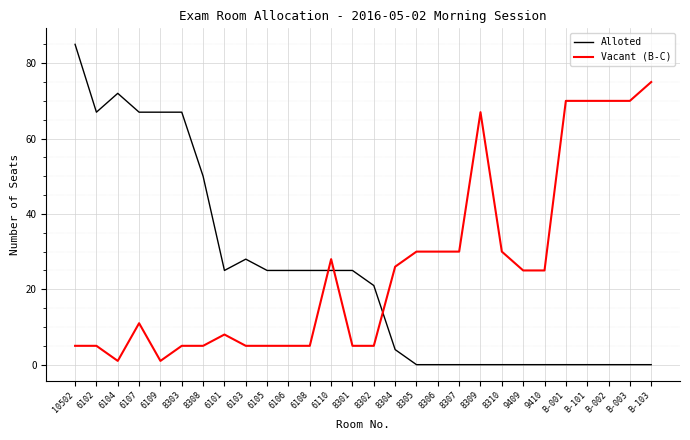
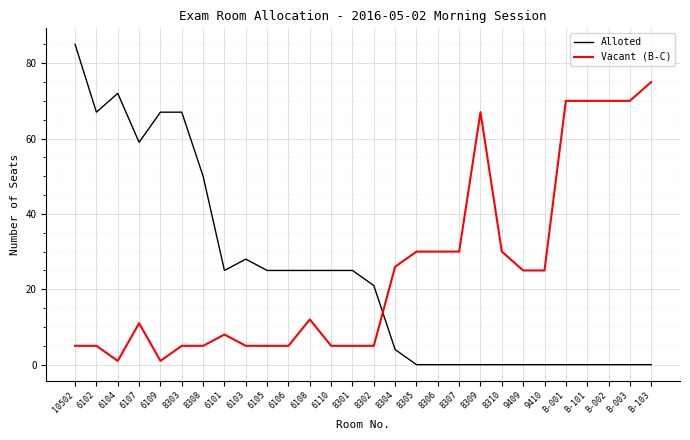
Alloted, 6107: 67 -> 59
Vacant (B-C), 6108: 5 -> 12
Vacant (B-C), 6110: 28 -> 5
